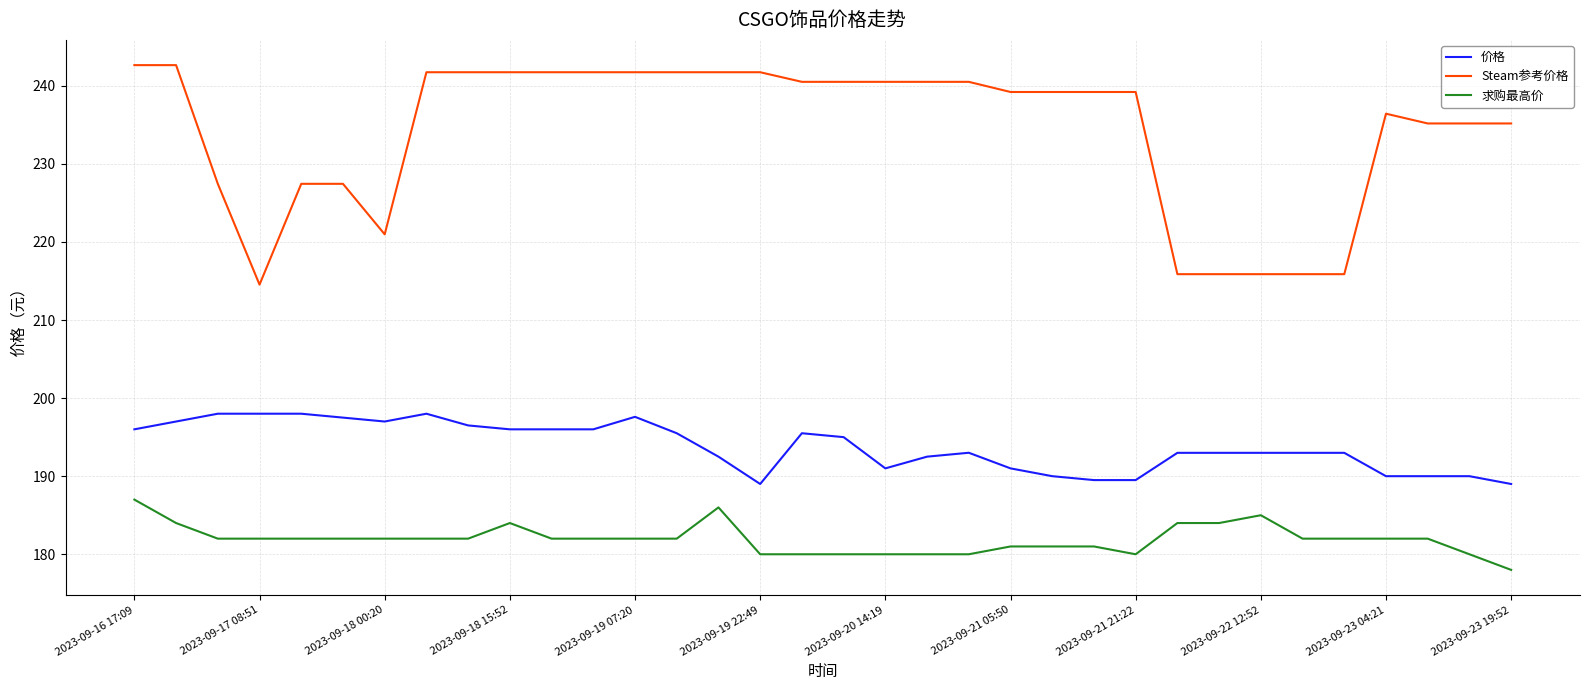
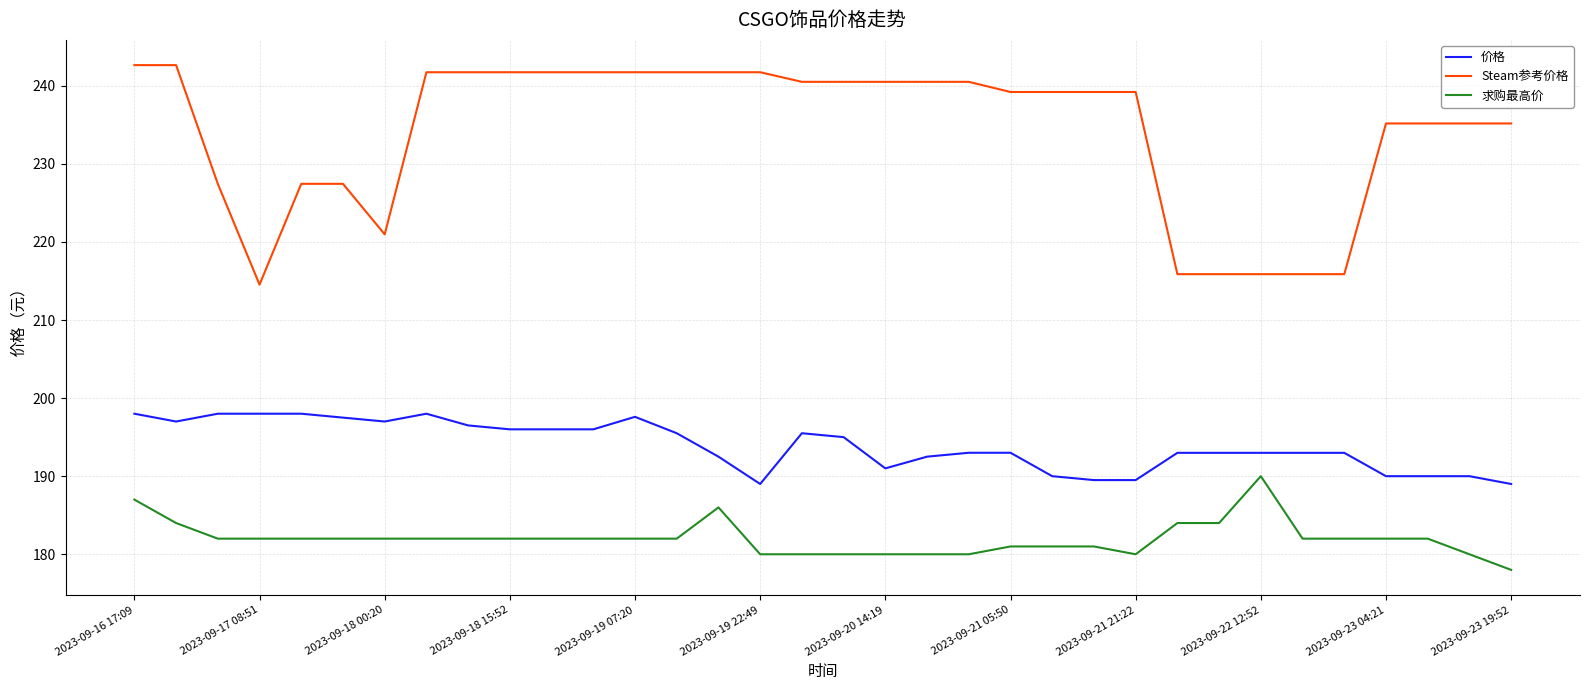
价格, 2023-09-16 17:09: 196 -> 198
求购最高价, 2023-09-18 15:52: 184 -> 182
价格, 2023-09-21 05:50: 191 -> 193
求购最高价, 2023-09-22 12:52: 185 -> 190
Steam参考价格, 2023-09-23 04:21: 236 -> 235
